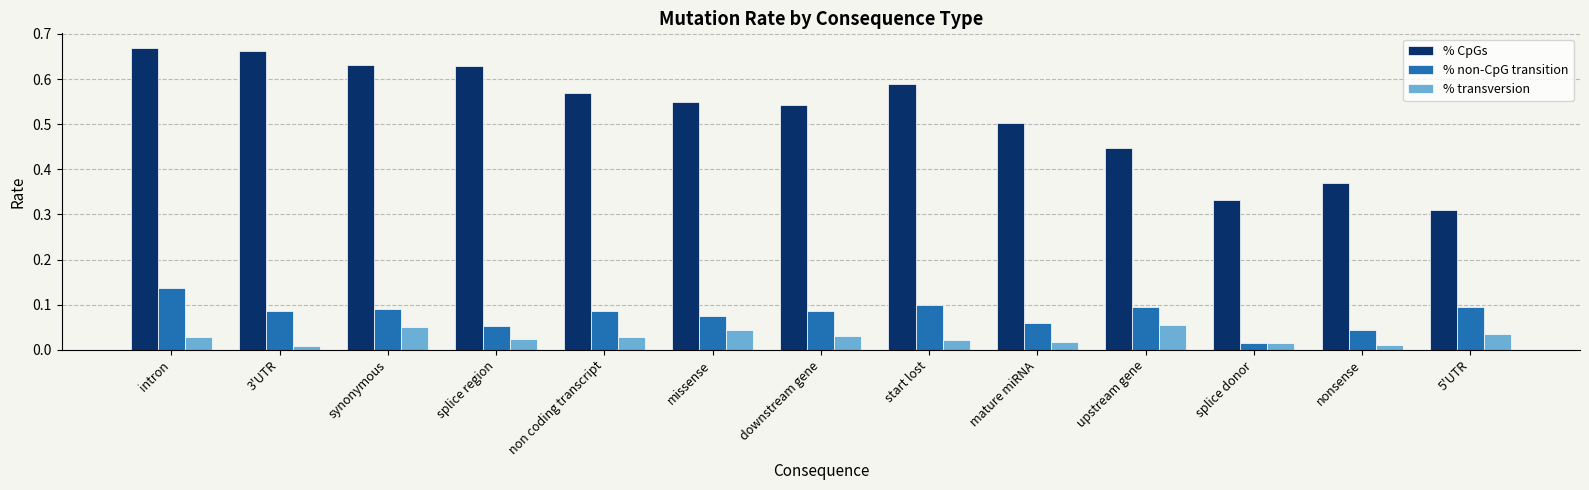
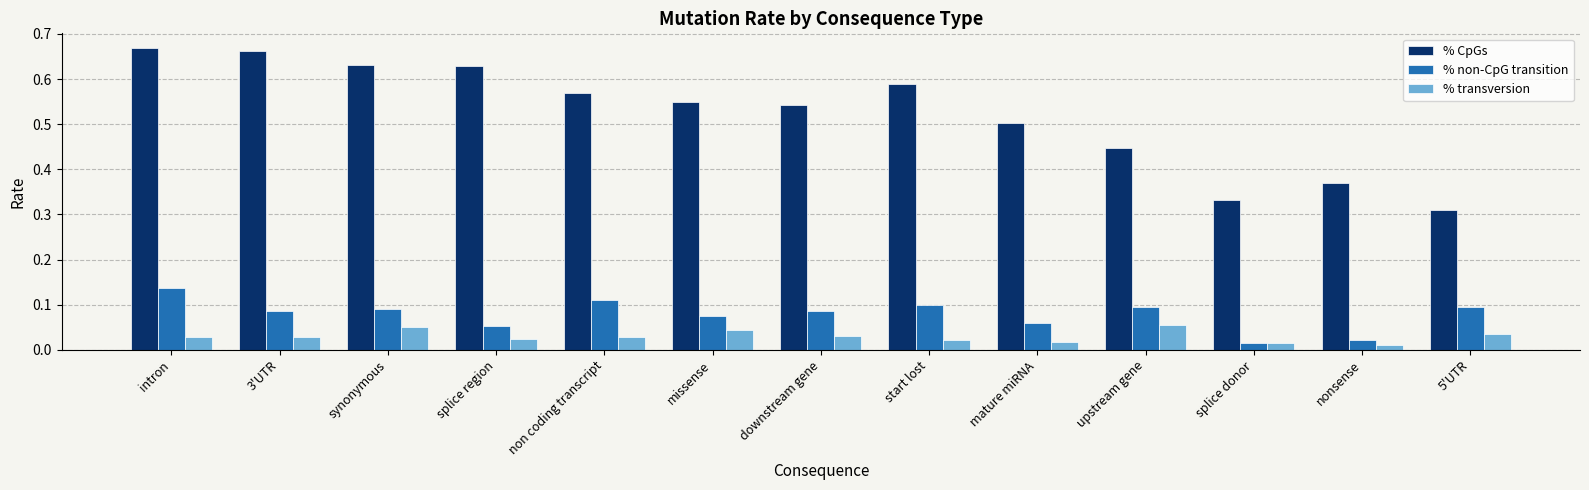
% transversion, 3'UTR: 0.01 -> 0.03
% non-CpG transition, non coding transcript: 0.09 -> 0.11
% non-CpG transition, nonsense: 0.04 -> 0.02
